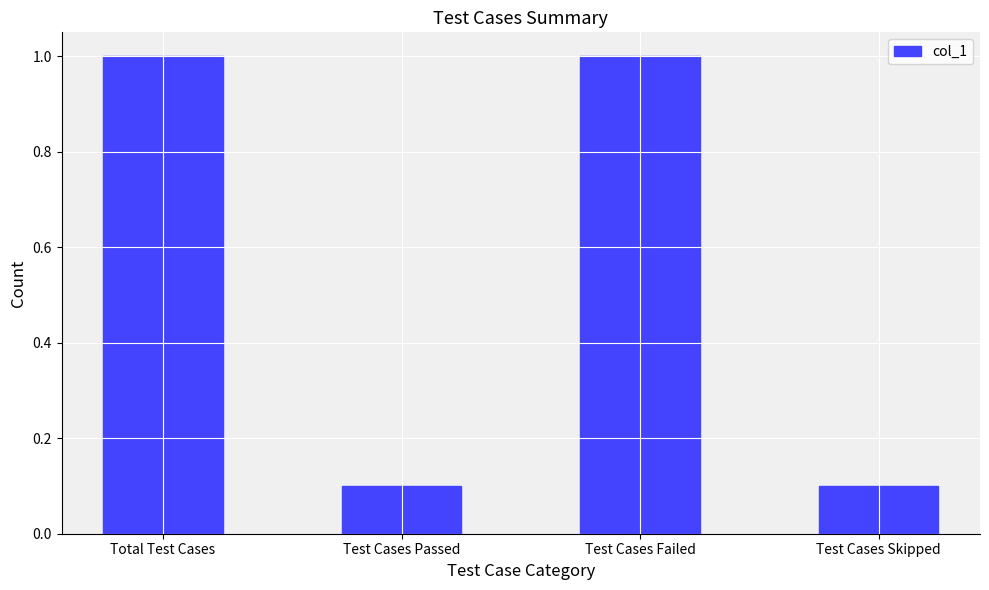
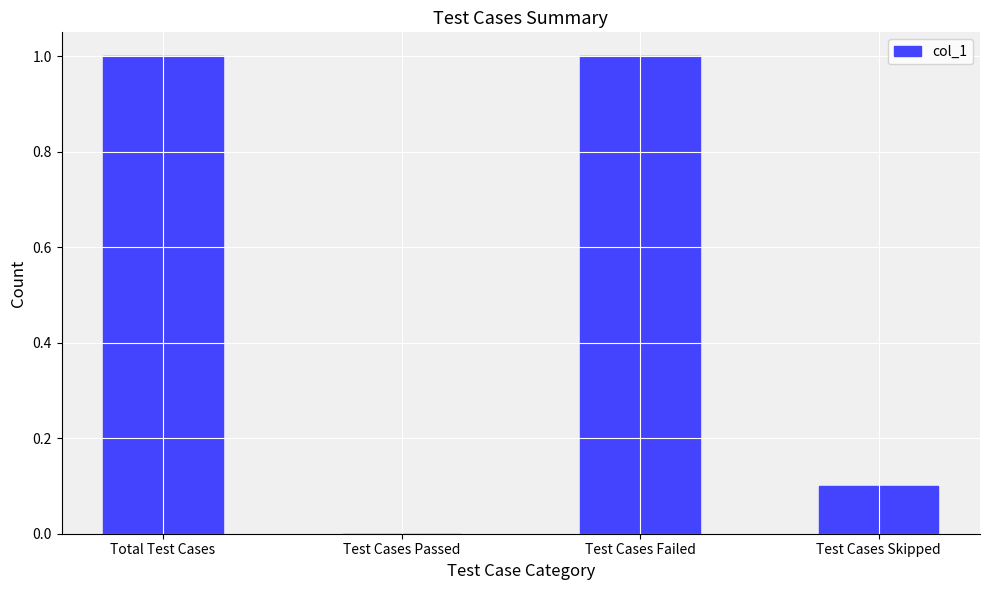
Test Cases Passed: 0.1 -> 0.0
